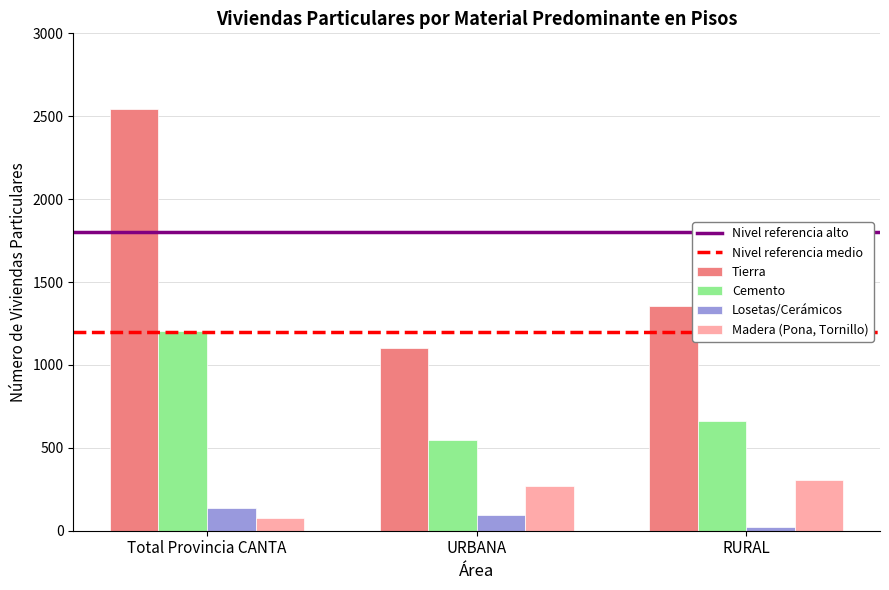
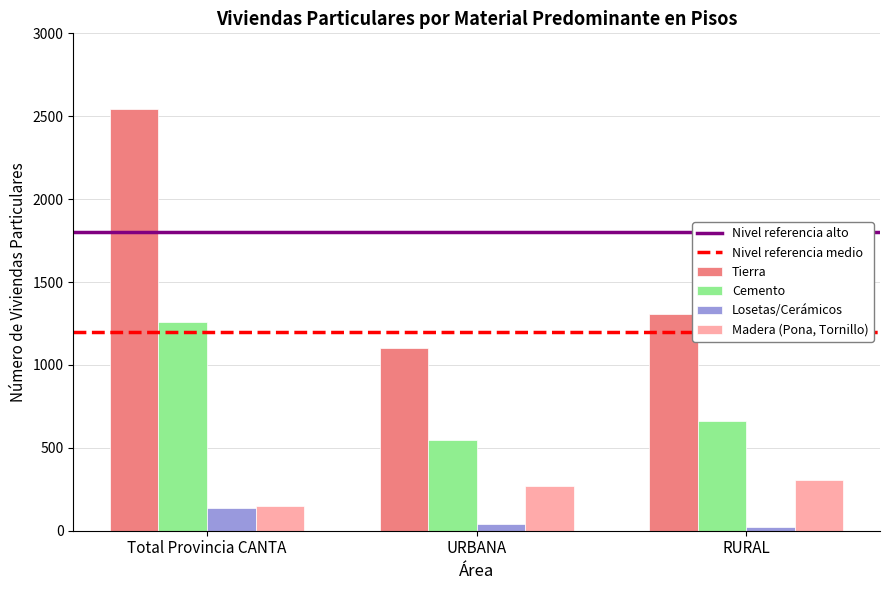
Cemento, Total Provincia CANTA: 1210 -> 1260
Madera (Pona, Tornillo), Total Provincia CANTA: 80 -> 150
Losetas/Cerámicos, URBANA: 100 -> 40
Tierra, RURAL: 1350 -> 1310
